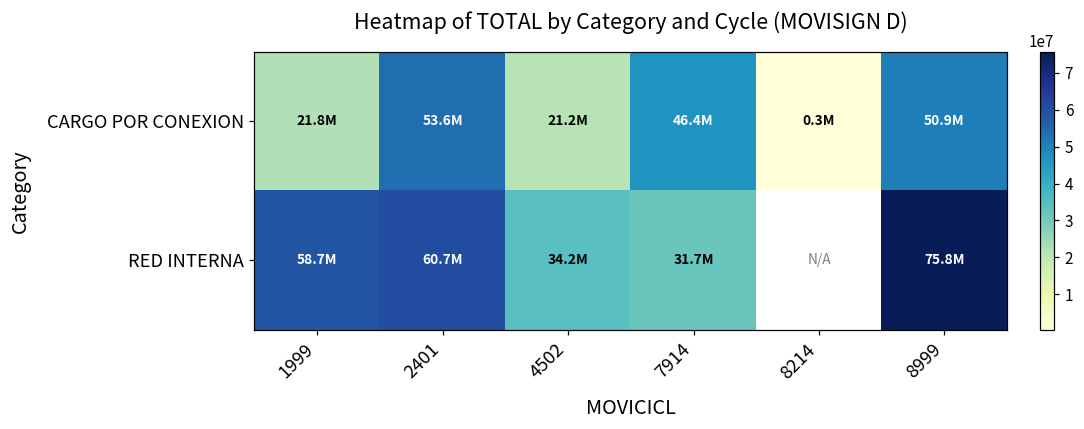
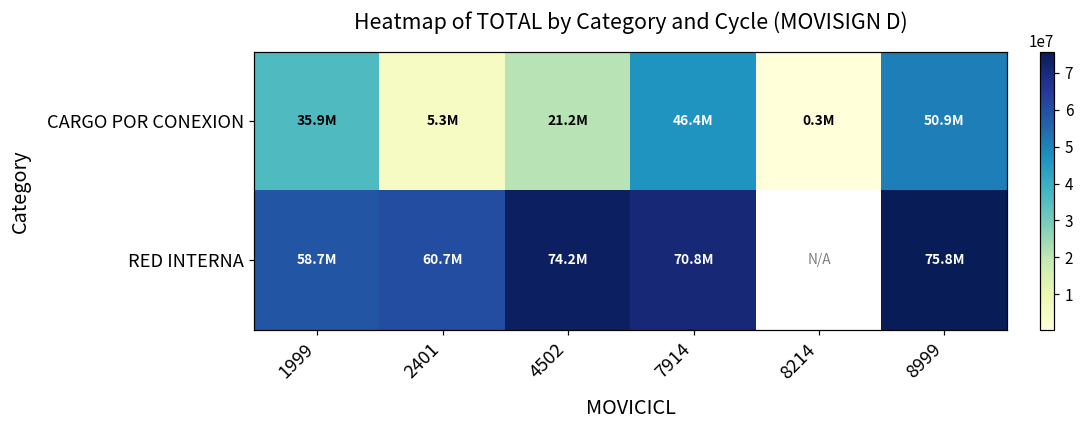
CARGO POR CONEXION, 1999: 21.8M -> 35.9M
CARGO POR CONEXION, 2401: 53.6M -> 5.3M
RED INTERNA, 4502: 34.2M -> 74.2M
RED INTERNA, 7914: 31.7M -> 70.8M
